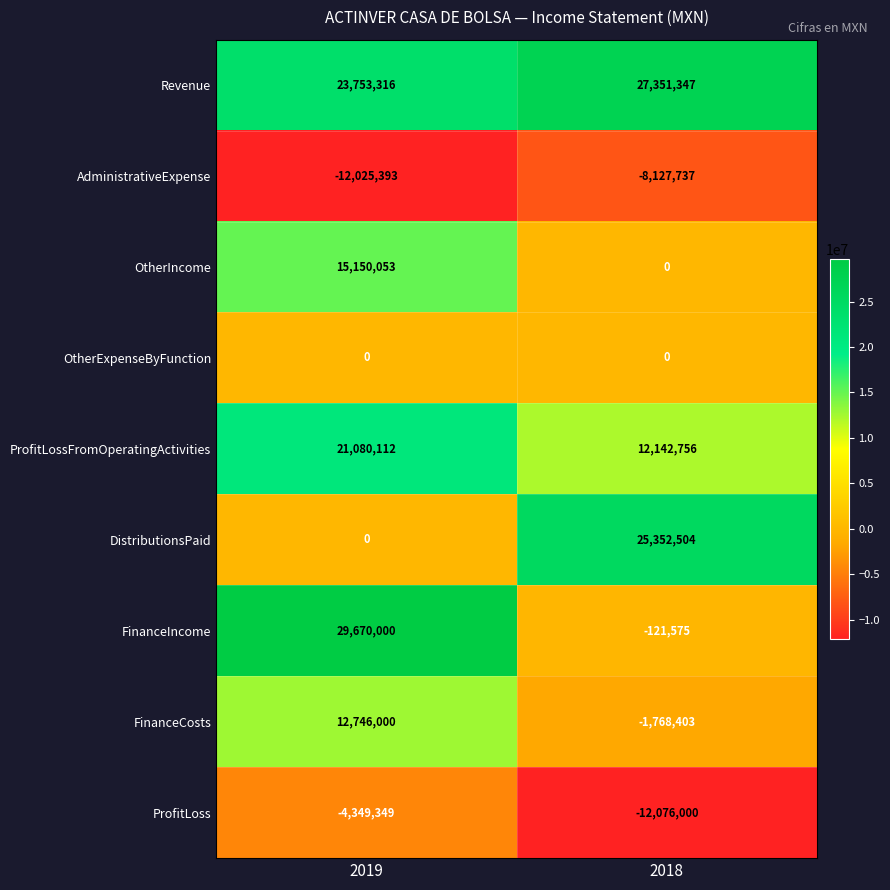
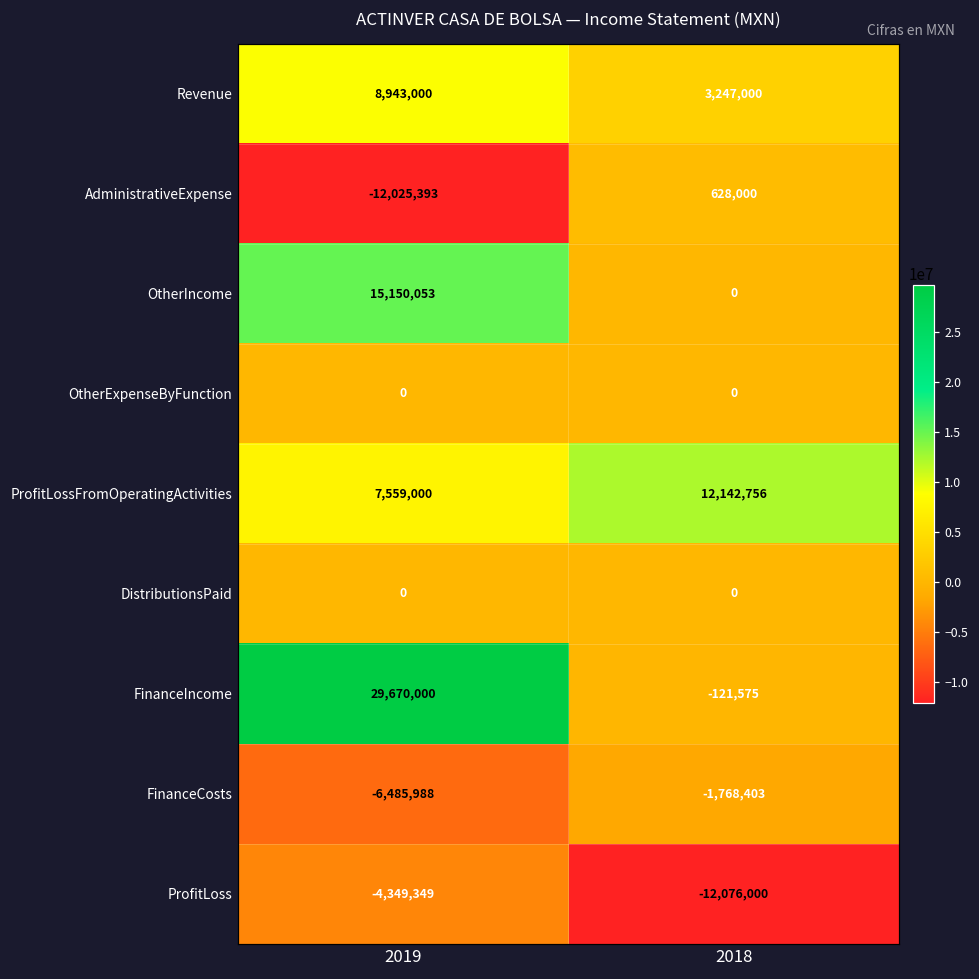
Revenue, 2019: 23,753,316 -> 8,943,000
Revenue, 2018: 27,351,347 -> 3,247,000
AdministrativeExpense, 2018: -8,127,737 -> 628,000
ProfitLossFromOperatingActivities, 2019: 21,080,112 -> 7,559,000
DistributionsPaid, 2018: 25,352,504 -> 0
FinanceCosts, 2019: 12,746,000 -> -6,485,988
